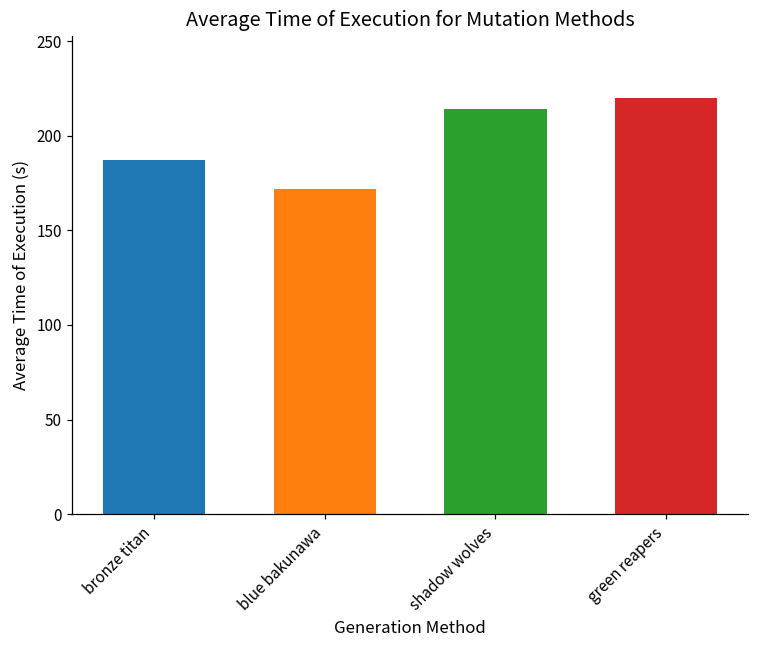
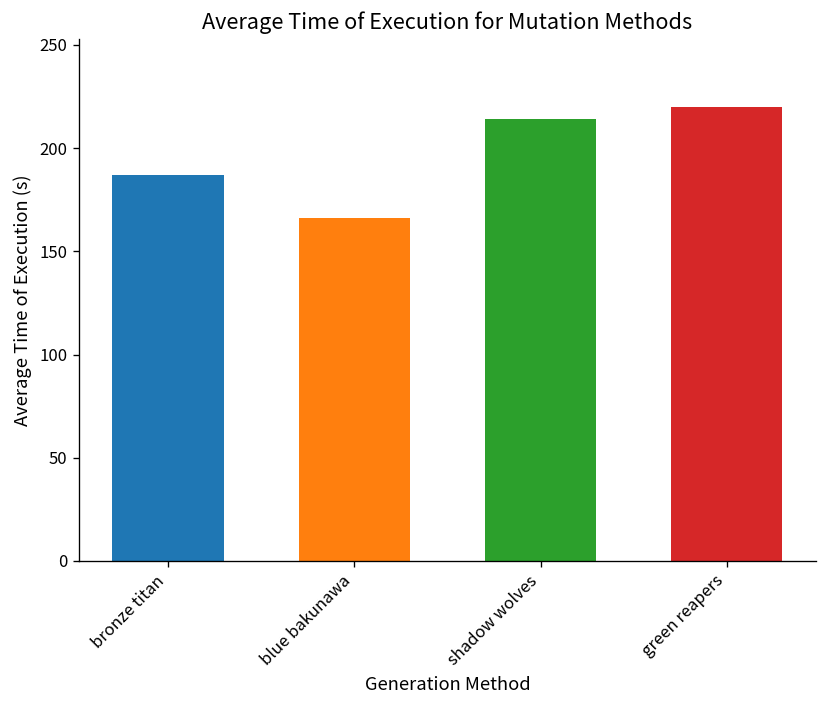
blue bakunawa: 172 -> 166
